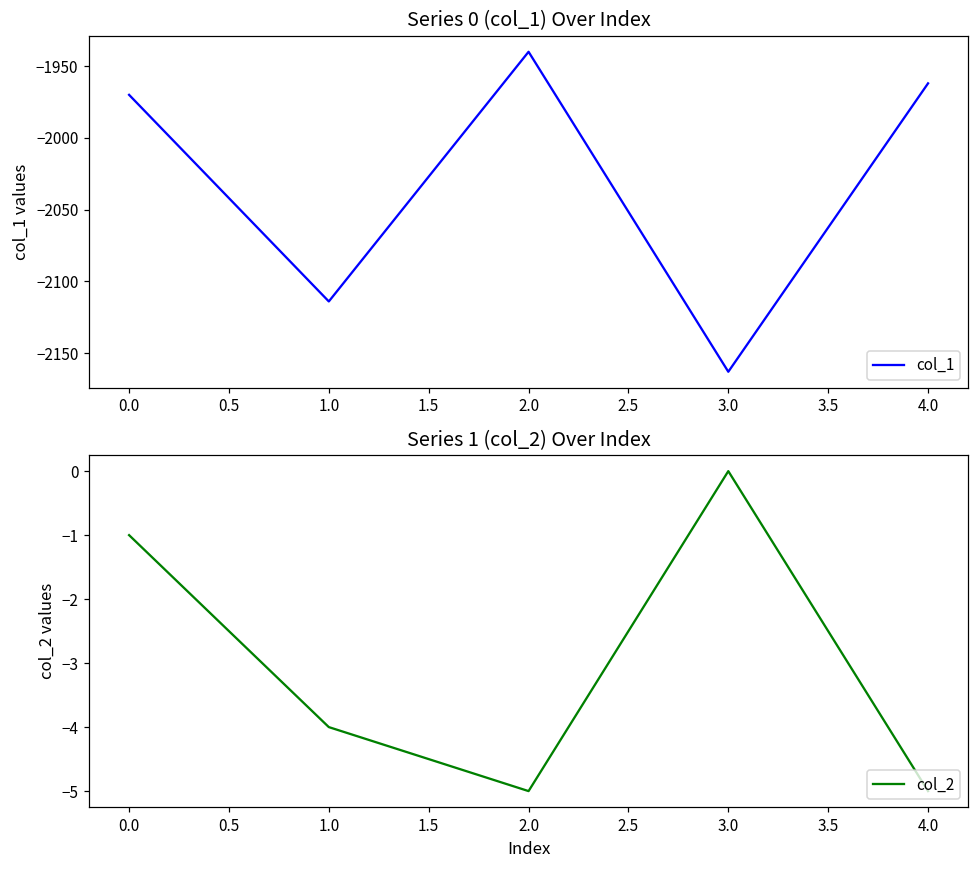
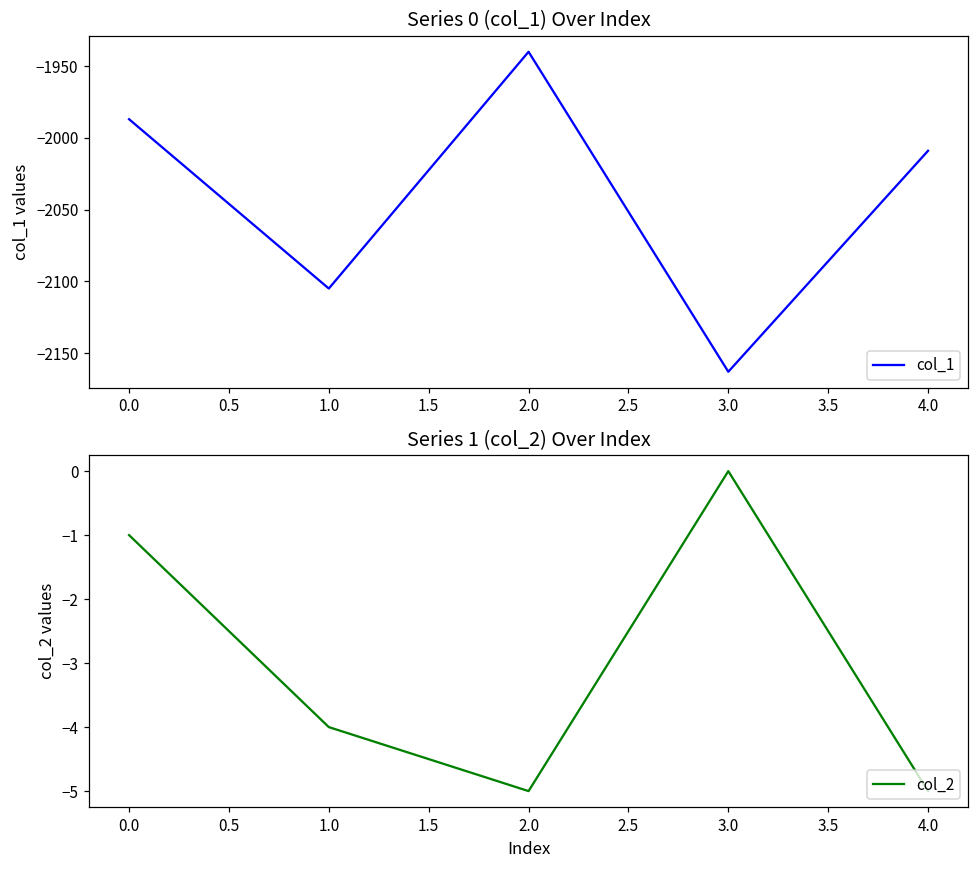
Series 0 (col_1) Over Index, 0.0: -1970 -> -1987
Series 0 (col_1) Over Index, 1.0: -2114 -> -2105
Series 0 (col_1) Over Index, 4.0: -1962 -> -2009
